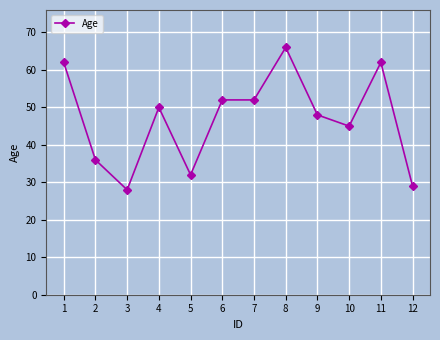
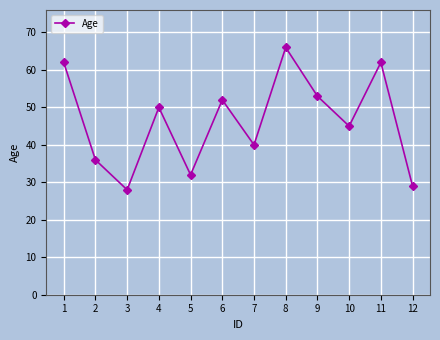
7: 52 -> 40
9: 48 -> 53
